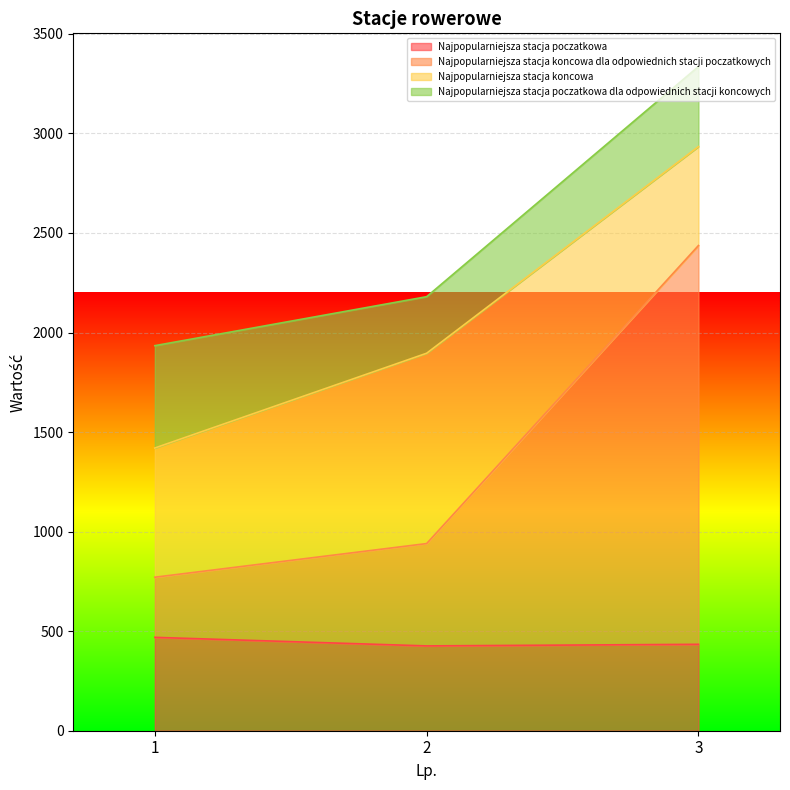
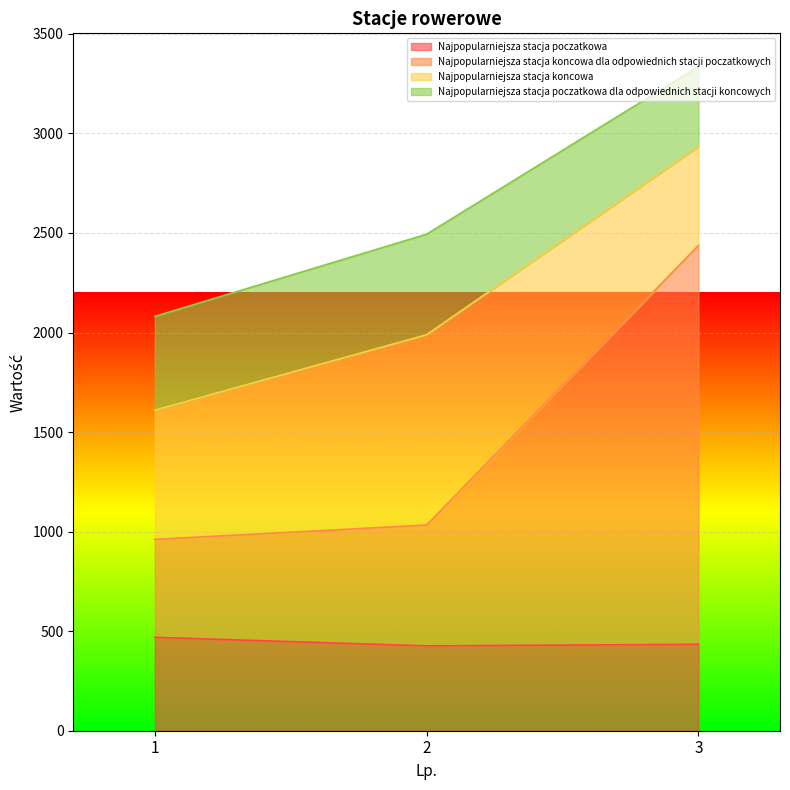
Najpopularniejsza stacja koncowa dla odpowiednich stacji poczatkowych, 1: 300 -> 490
Najpopularniejsza stacja poczatkowa dla odpowiednich stacji koncowych, 1: 510 -> 470
Najpopularniejsza stacja koncowa dla odpowiednich stacji poczatkowych, 2: 510 -> 610
Najpopularniejsza stacja poczatkowa dla odpowiednich stacji koncowych, 2: 280 -> 510
